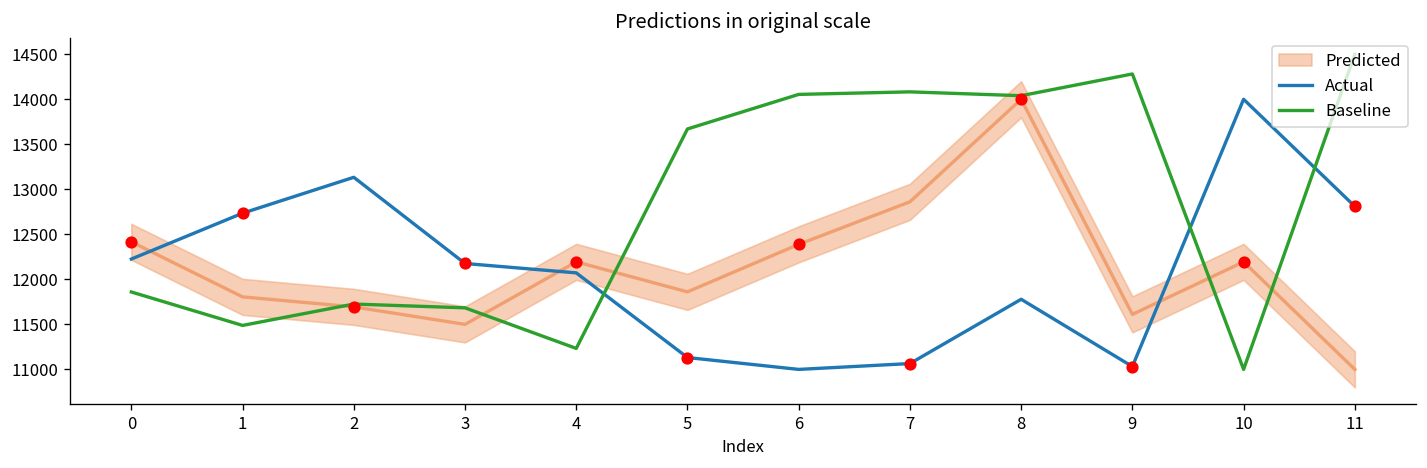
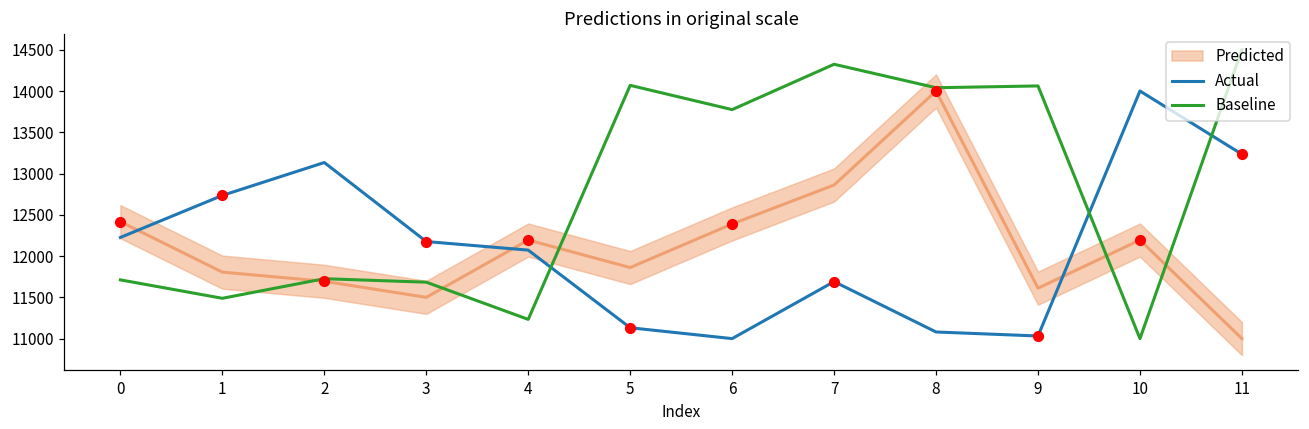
Baseline, 0: 11900 -> 11700
Baseline, 5: 13700 -> 14100
Baseline, 6: 14100 -> 13800
Actual, 7: 11100 -> 11700
Baseline, 7: 14100 -> 14300
Actual, 8: 11800 -> 11100
Baseline, 9: 14300 -> 14100
Actual, 11: 12800 -> 13200
